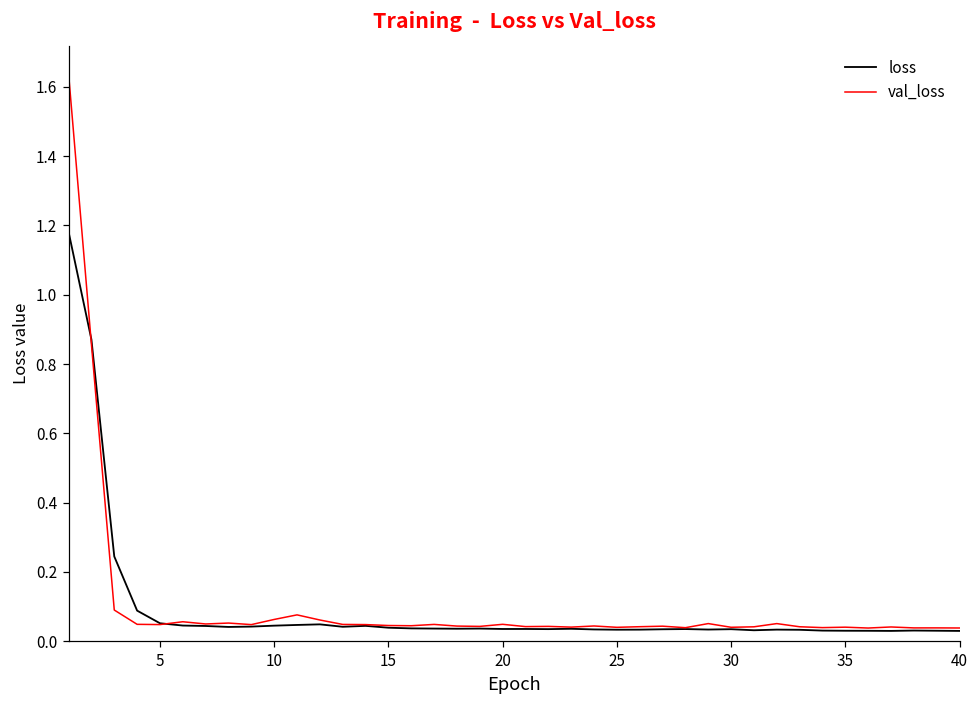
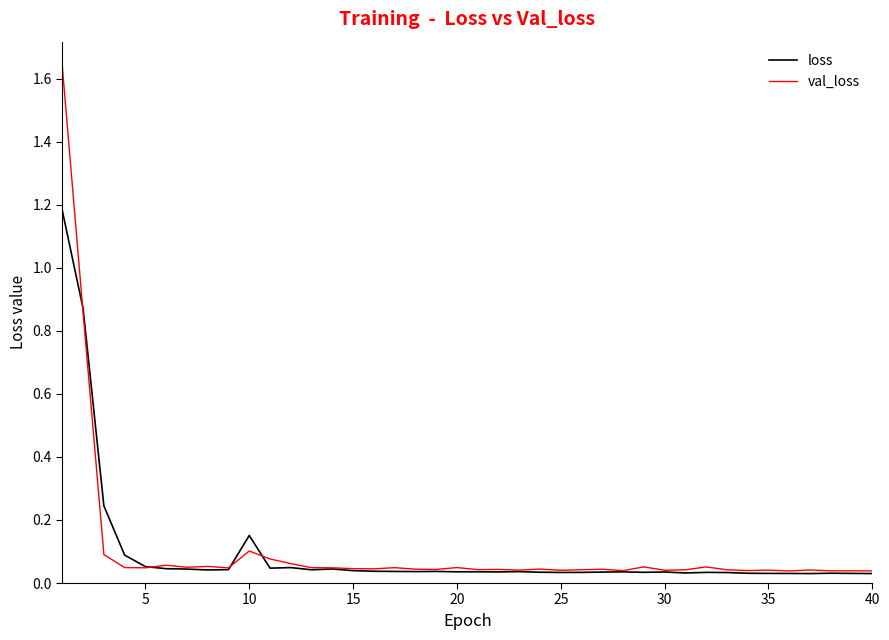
loss, 10: 0.05 -> 0.15
val_loss, 10: 0.06 -> 0.10
